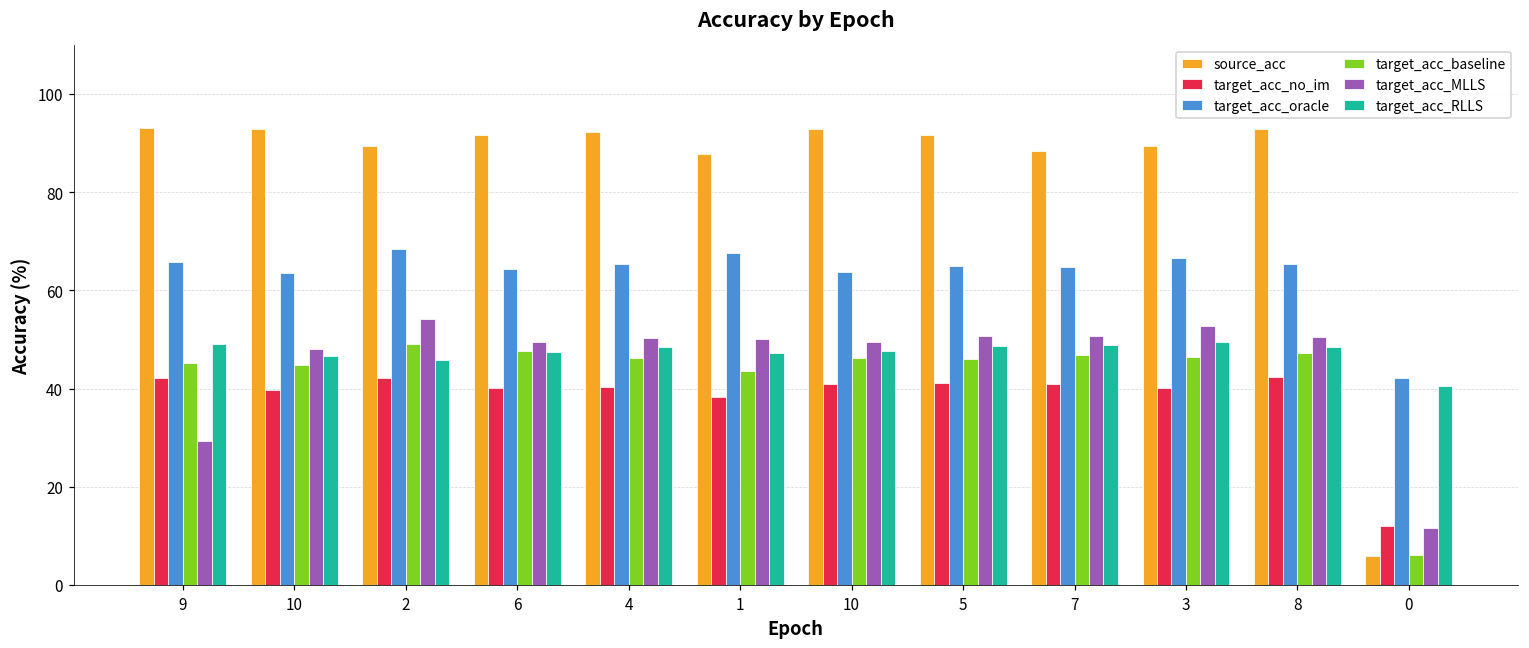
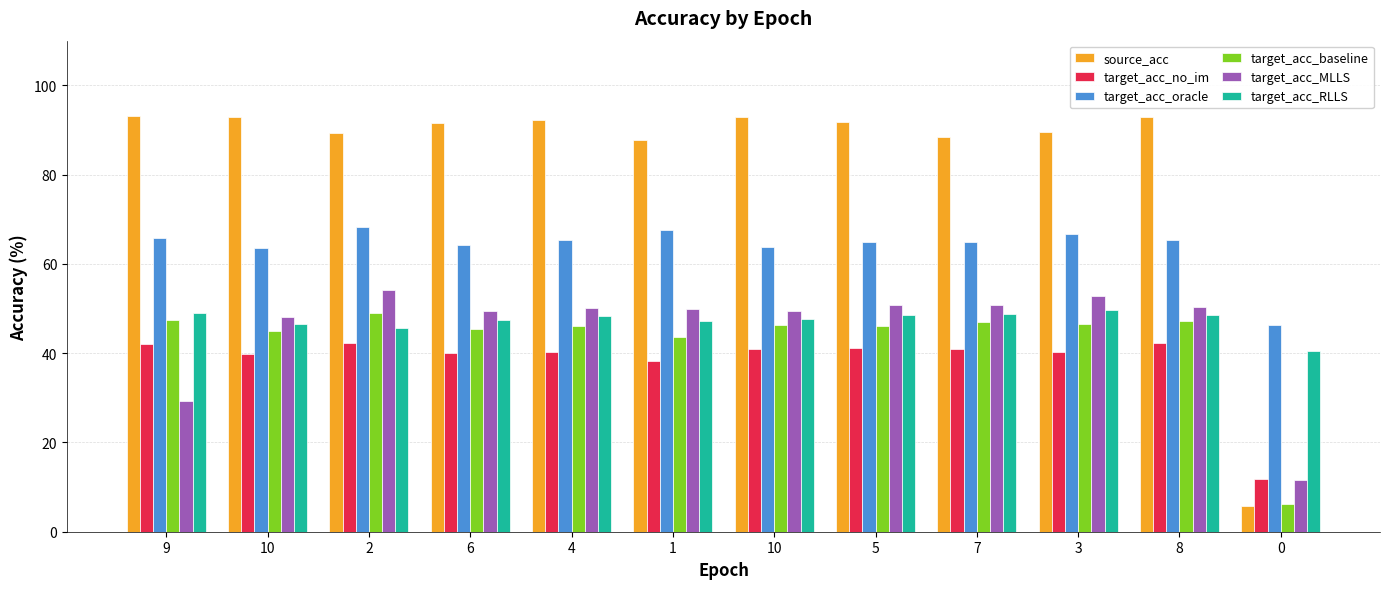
target_acc_baseline, 9: 45 -> 47
target_acc_baseline, 6: 48 -> 45
target_acc_oracle, 0: 42 -> 46
